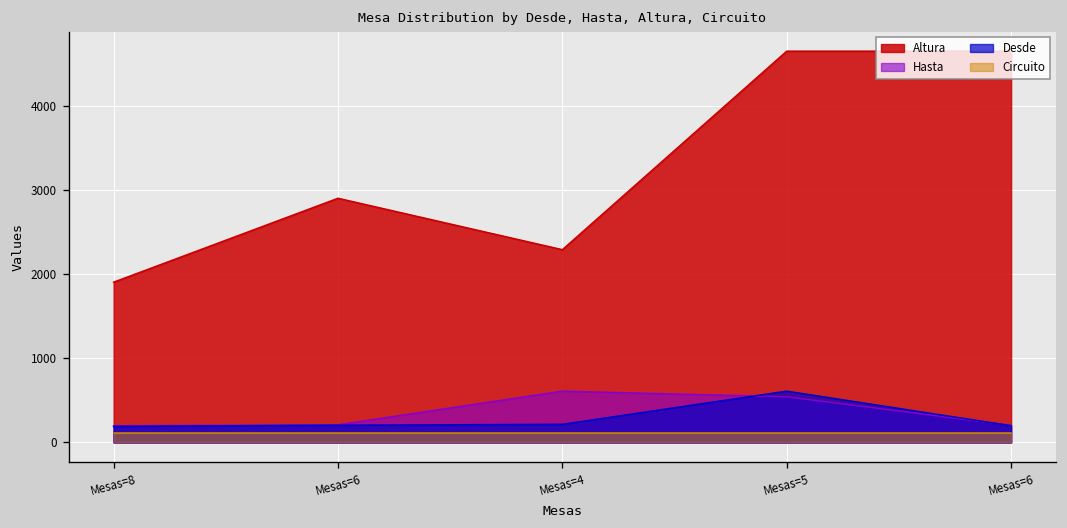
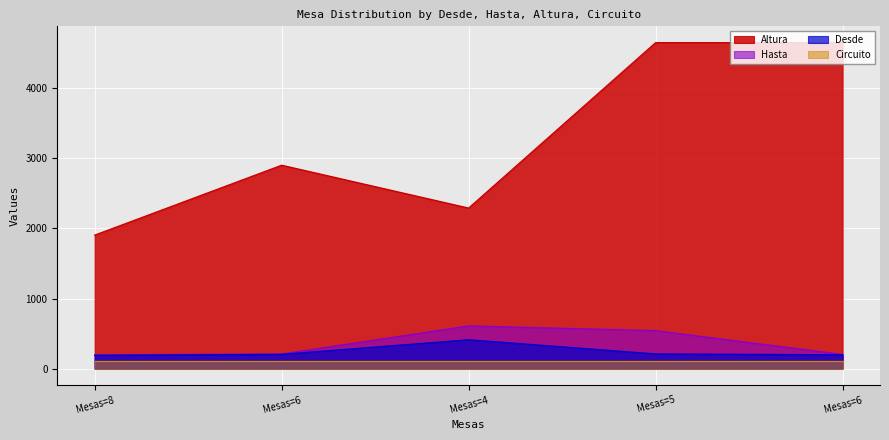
Desde, Mesas=4: 200 -> 400
Desde, Mesas=5: 600 -> 200
